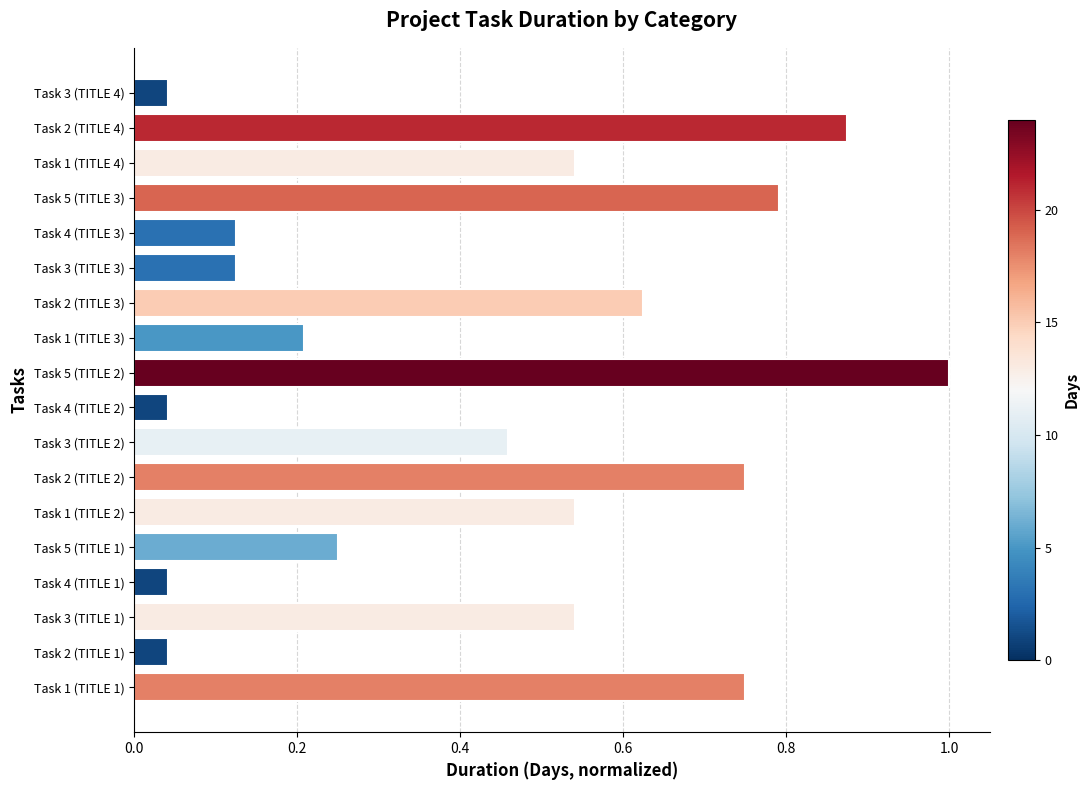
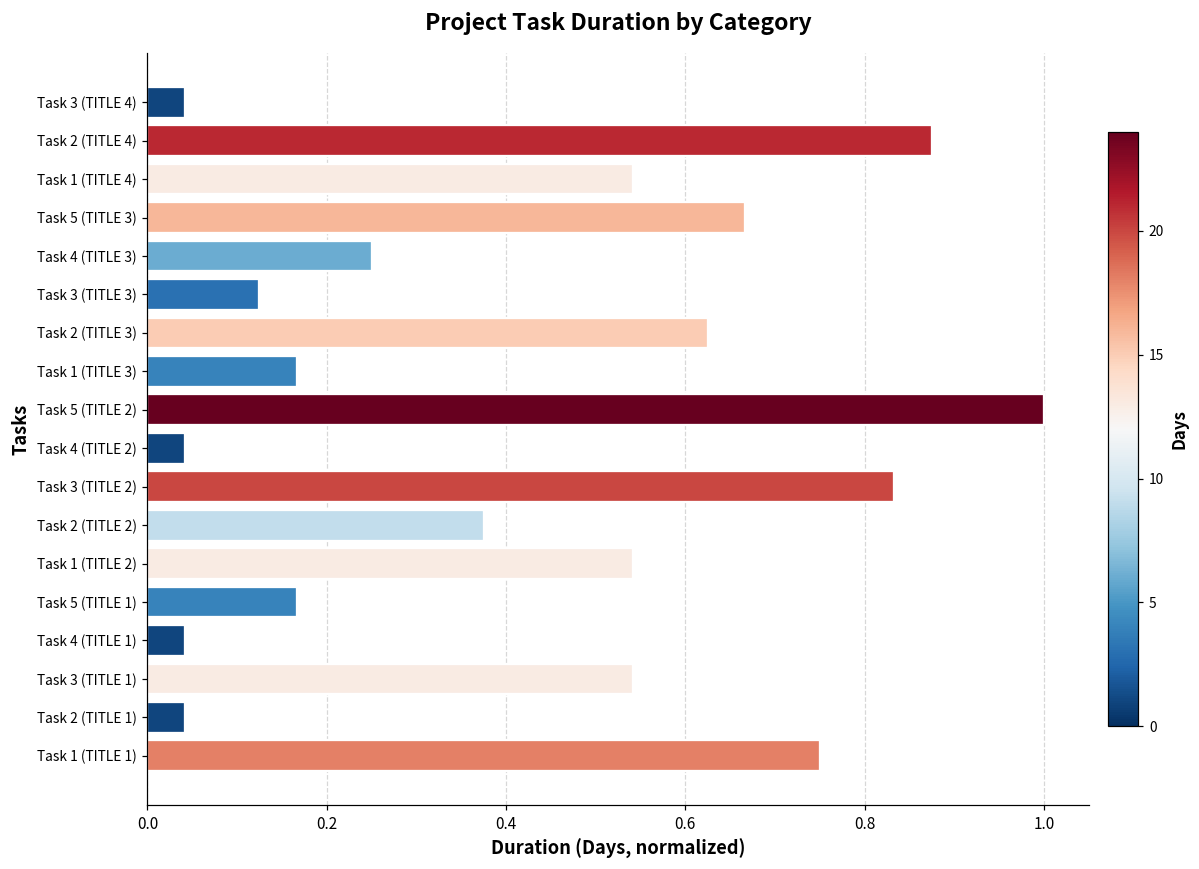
Task 5 (TITLE 3): 0.79 -> 0.67
Task 4 (TITLE 3): 0.13 -> 0.25
Task 1 (TITLE 3): 0.21 -> 0.17
Task 3 (TITLE 2): 0.46 -> 0.83
Task 2 (TITLE 2): 0.75 -> 0.38
Task 5 (TITLE 1): 0.25 -> 0.17
